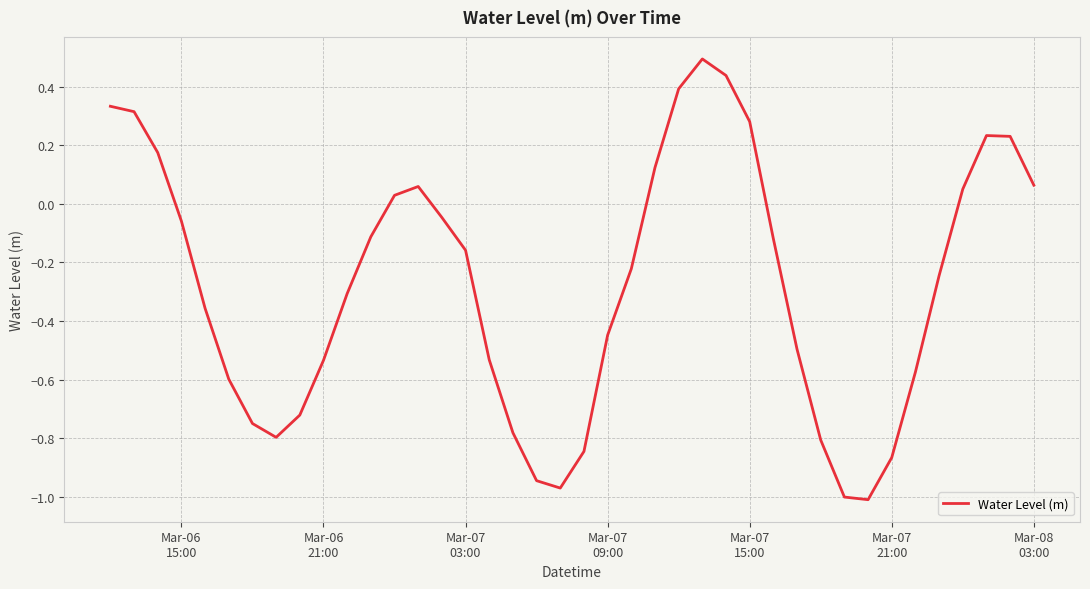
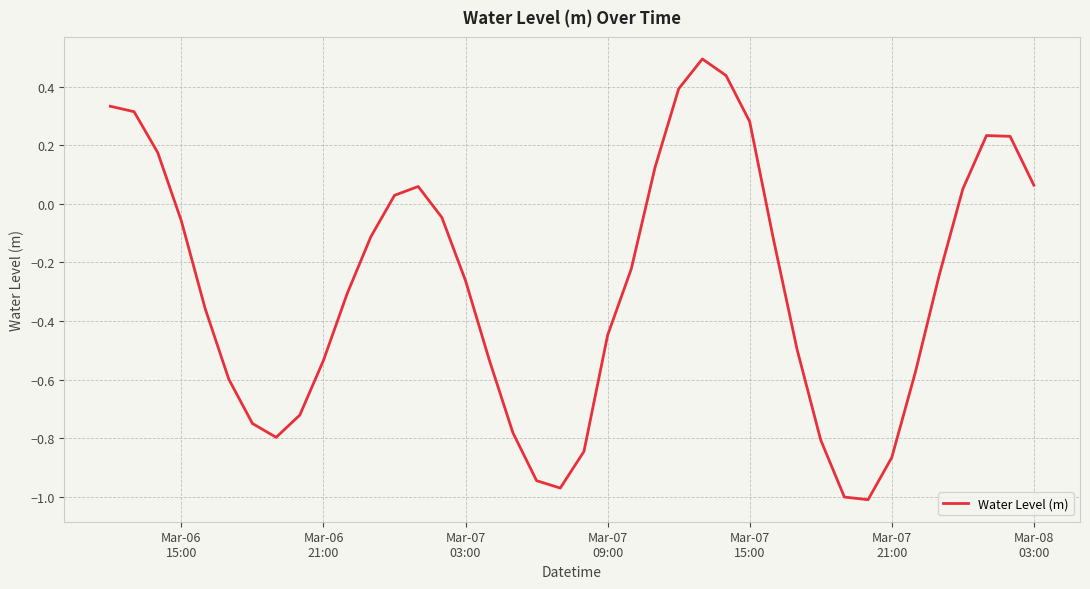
Mar-07 03:00: -0.16 -> -0.26
